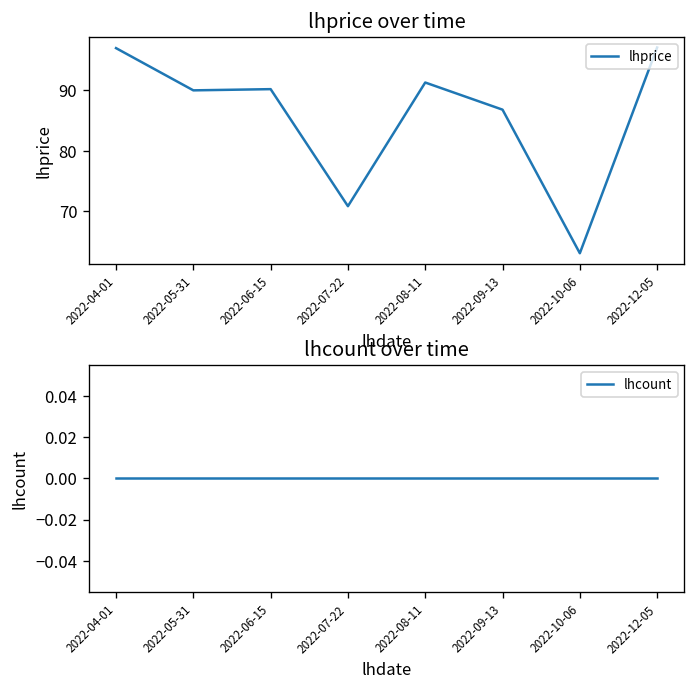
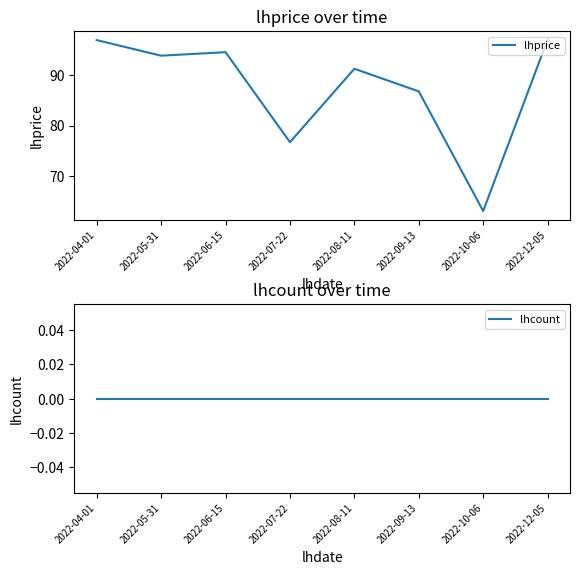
lhprice over time, 2022-05-31: 90 -> 94
lhprice over time, 2022-06-15: 90 -> 95
lhprice over time, 2022-07-22: 71 -> 77
